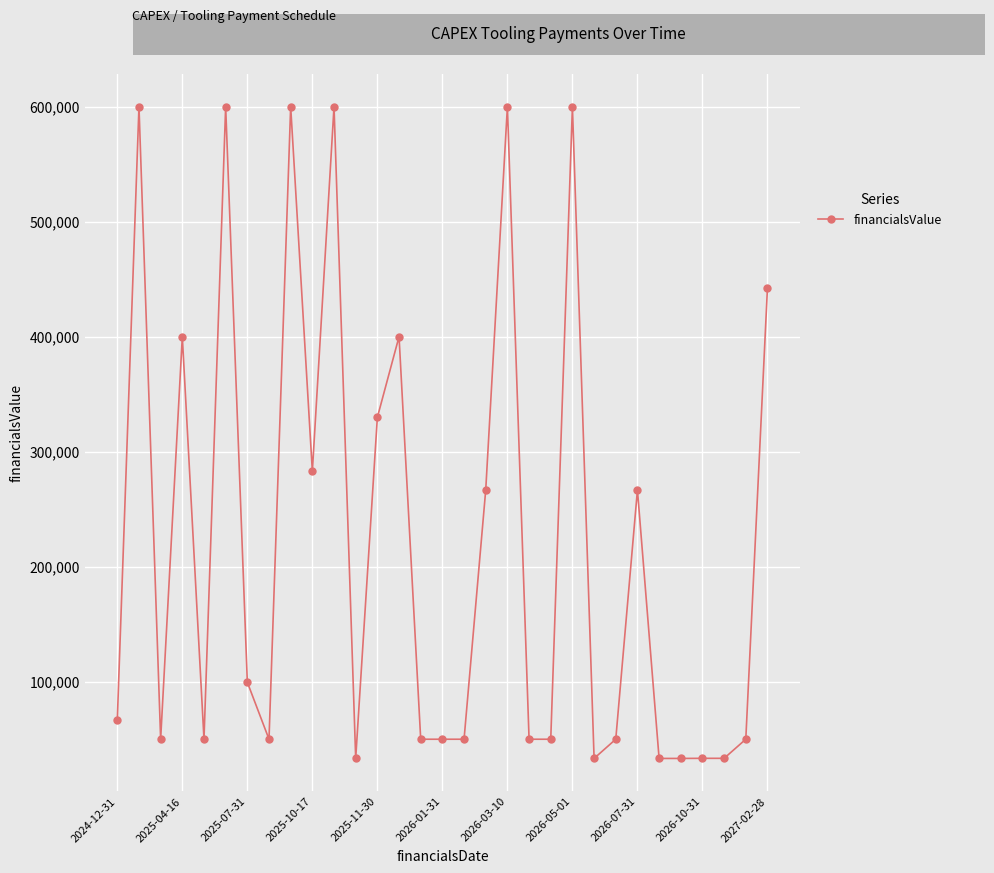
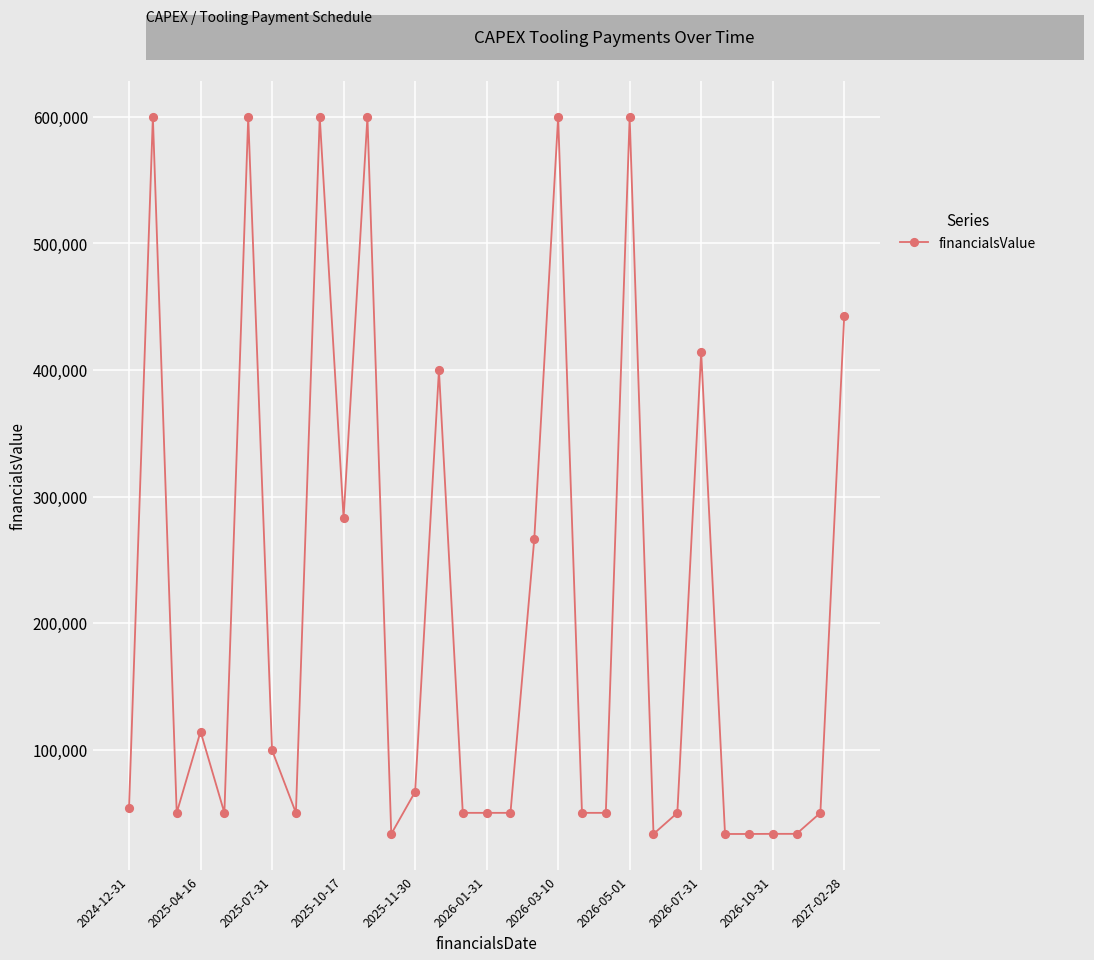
2024-12-31: 67,000 -> 54,000
2025-04-16: 400,000 -> 114,000
2025-11-30: 330,000 -> 67,000
2026-07-31: 267,000 -> 414,000
